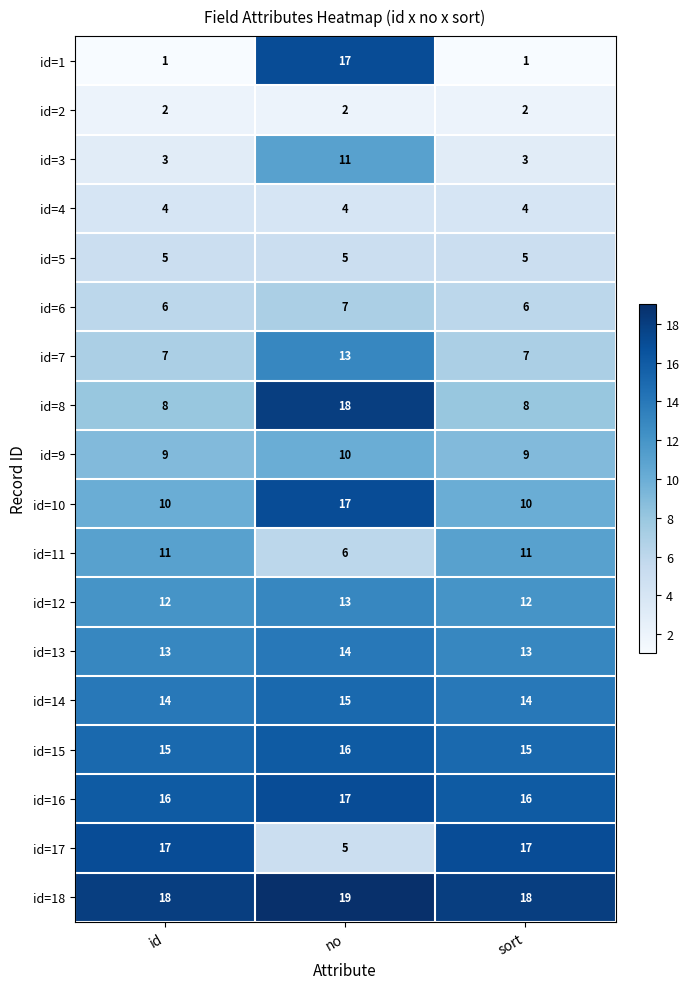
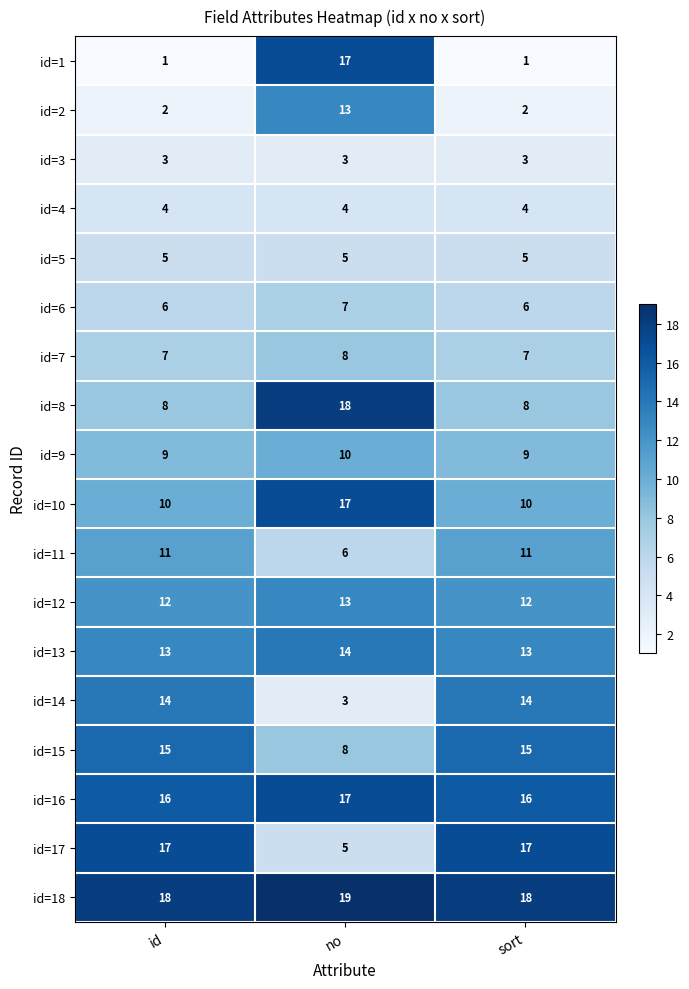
id=2, no: 2 -> 13
id=3, no: 11 -> 3
id=7, no: 13 -> 8
id=14, no: 15 -> 3
id=15, no: 16 -> 8
